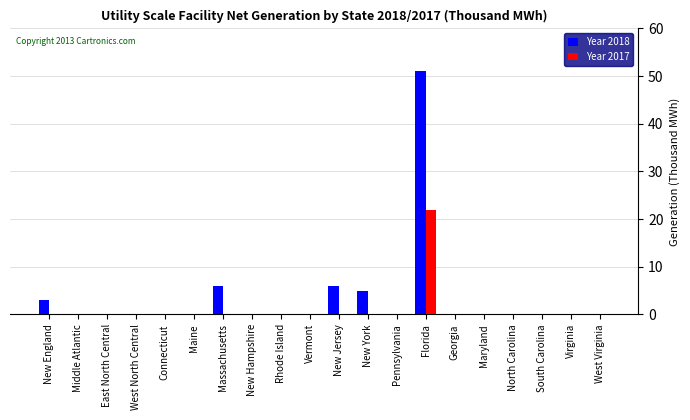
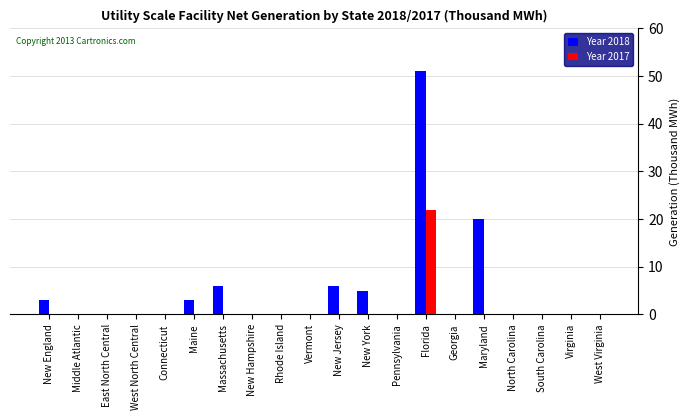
Year 2018, Maine: 0 -> 3
Year 2018, Maryland: 0 -> 20
